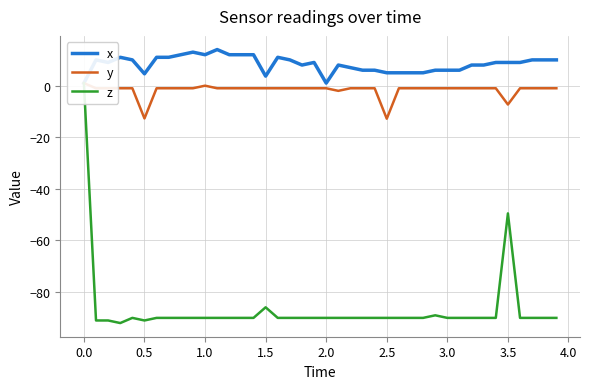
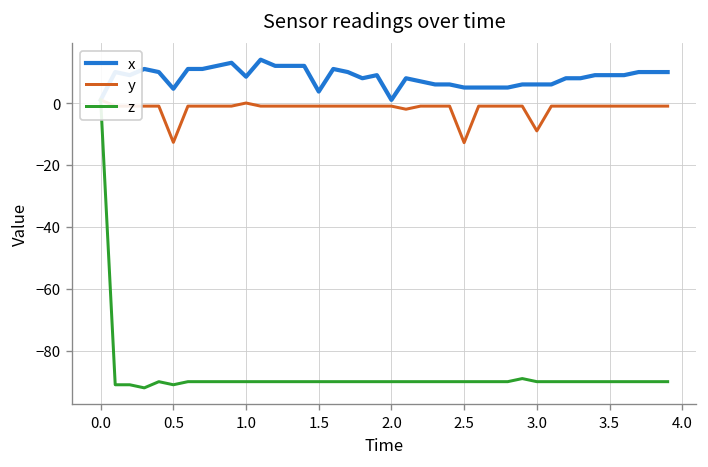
x, 1.0: 12 -> 9
z, 1.5: -86 -> -90
y, 3.0: -1 -> -9
y, 3.5: -7 -> -1
z, 3.5: -50 -> -90
